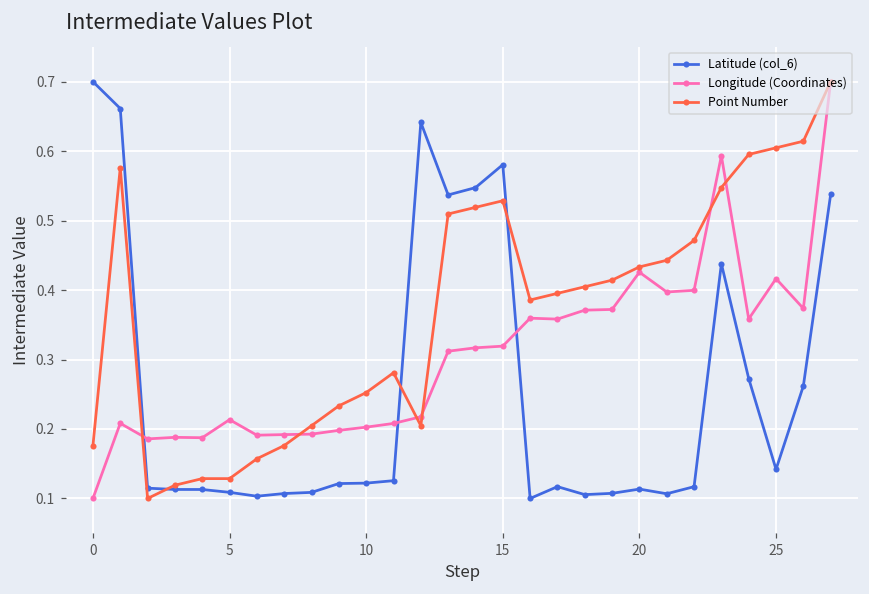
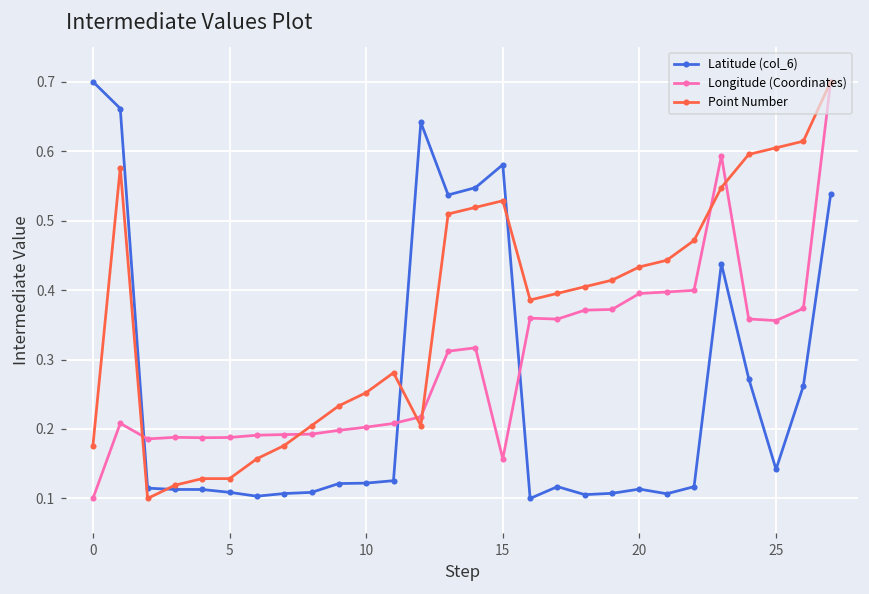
Longitude (Coordinates), 5: 0.21 -> 0.19
Longitude (Coordinates), 15: 0.32 -> 0.16
Longitude (Coordinates), 20: 0.43 -> 0.40
Longitude (Coordinates), 25: 0.42 -> 0.36
